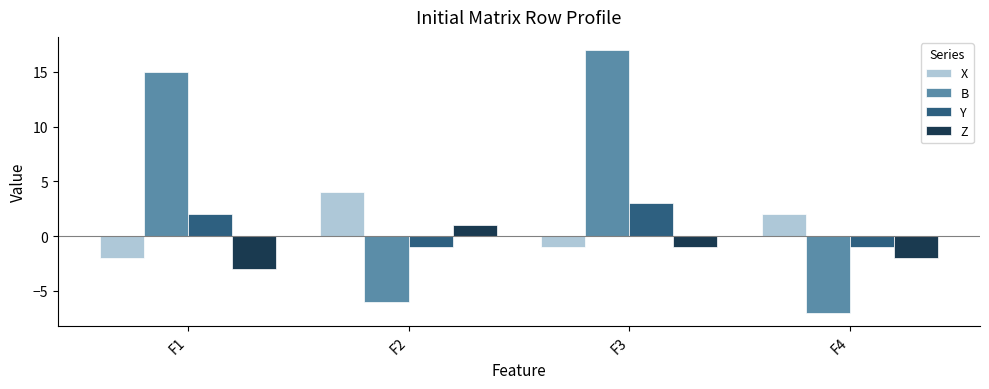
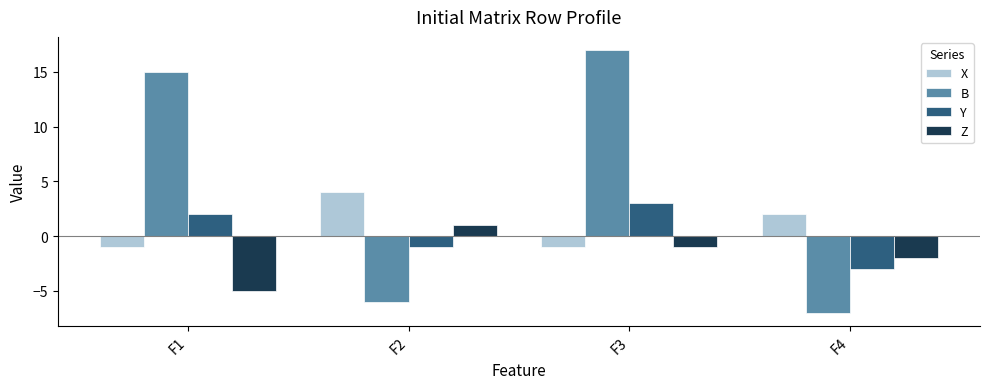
X, F1: -2 -> -1
Z, F1: -3 -> -5
Y, F4: -1 -> -3
